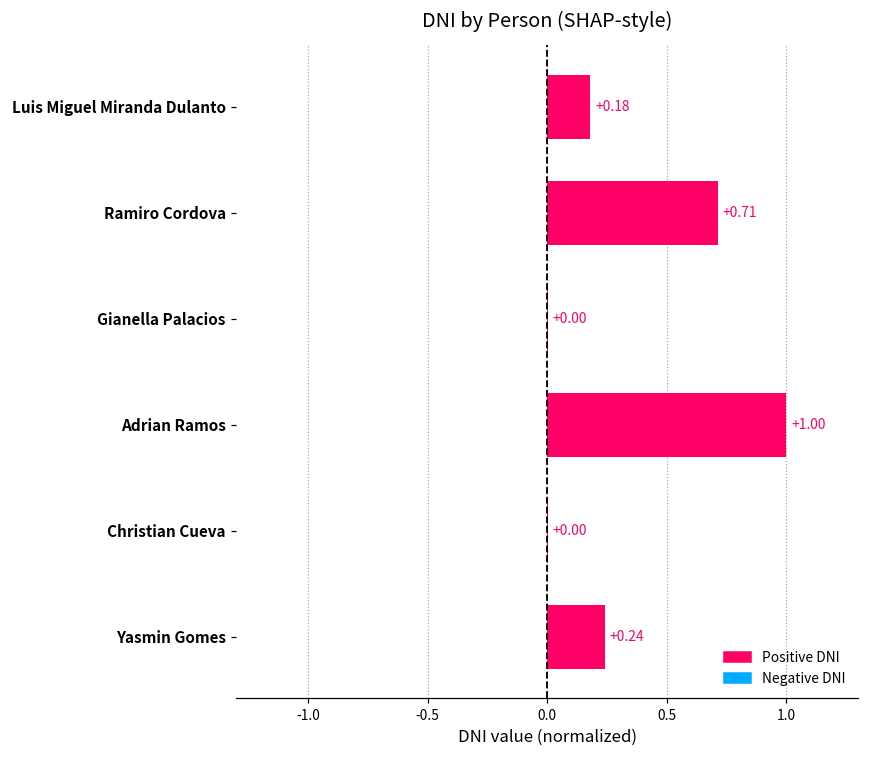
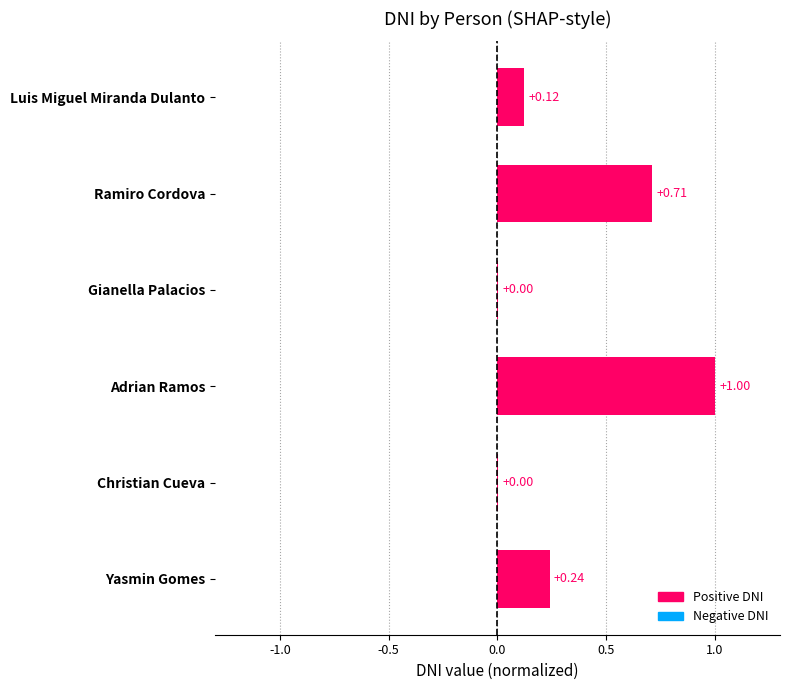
Luis Miguel Miranda Dulanto: +0.18 -> +0.12
